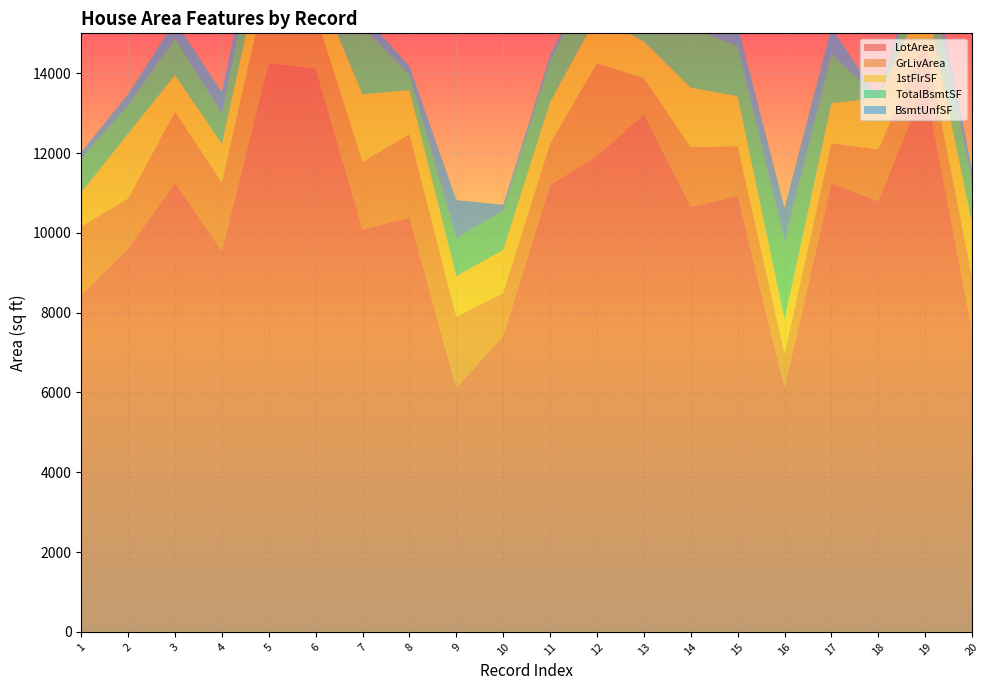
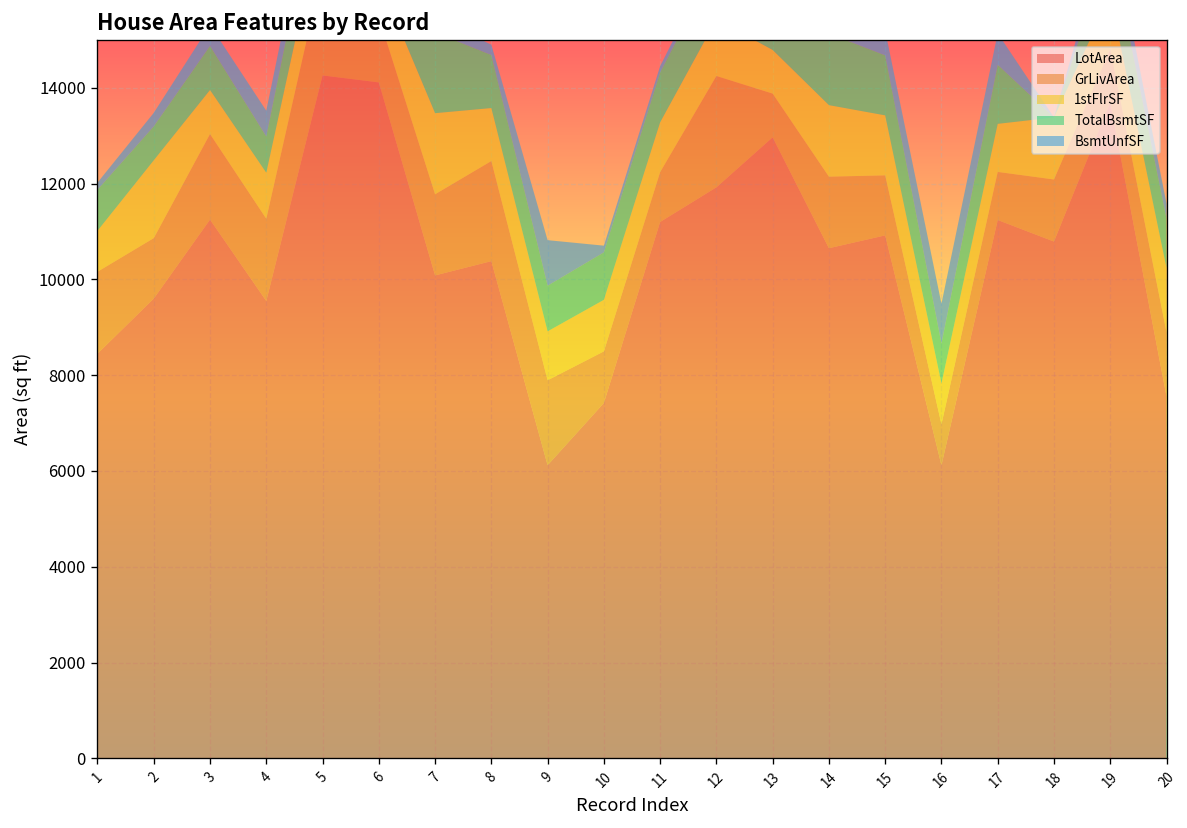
TotalBsmtSF, 8: 400 -> 1100
TotalBsmtSF, 16: 2000 -> 800
